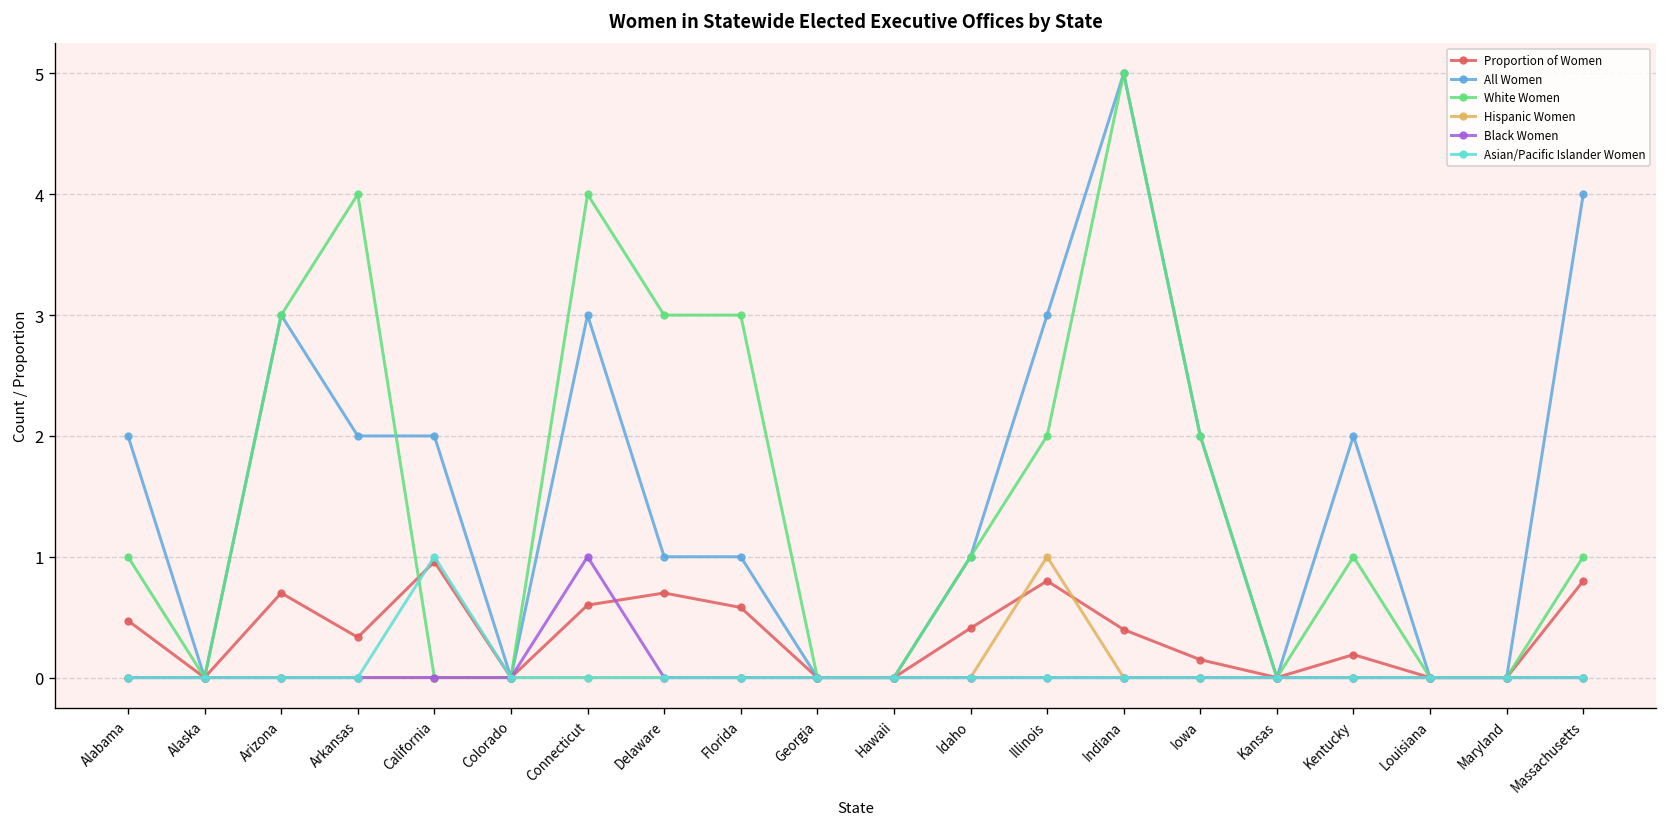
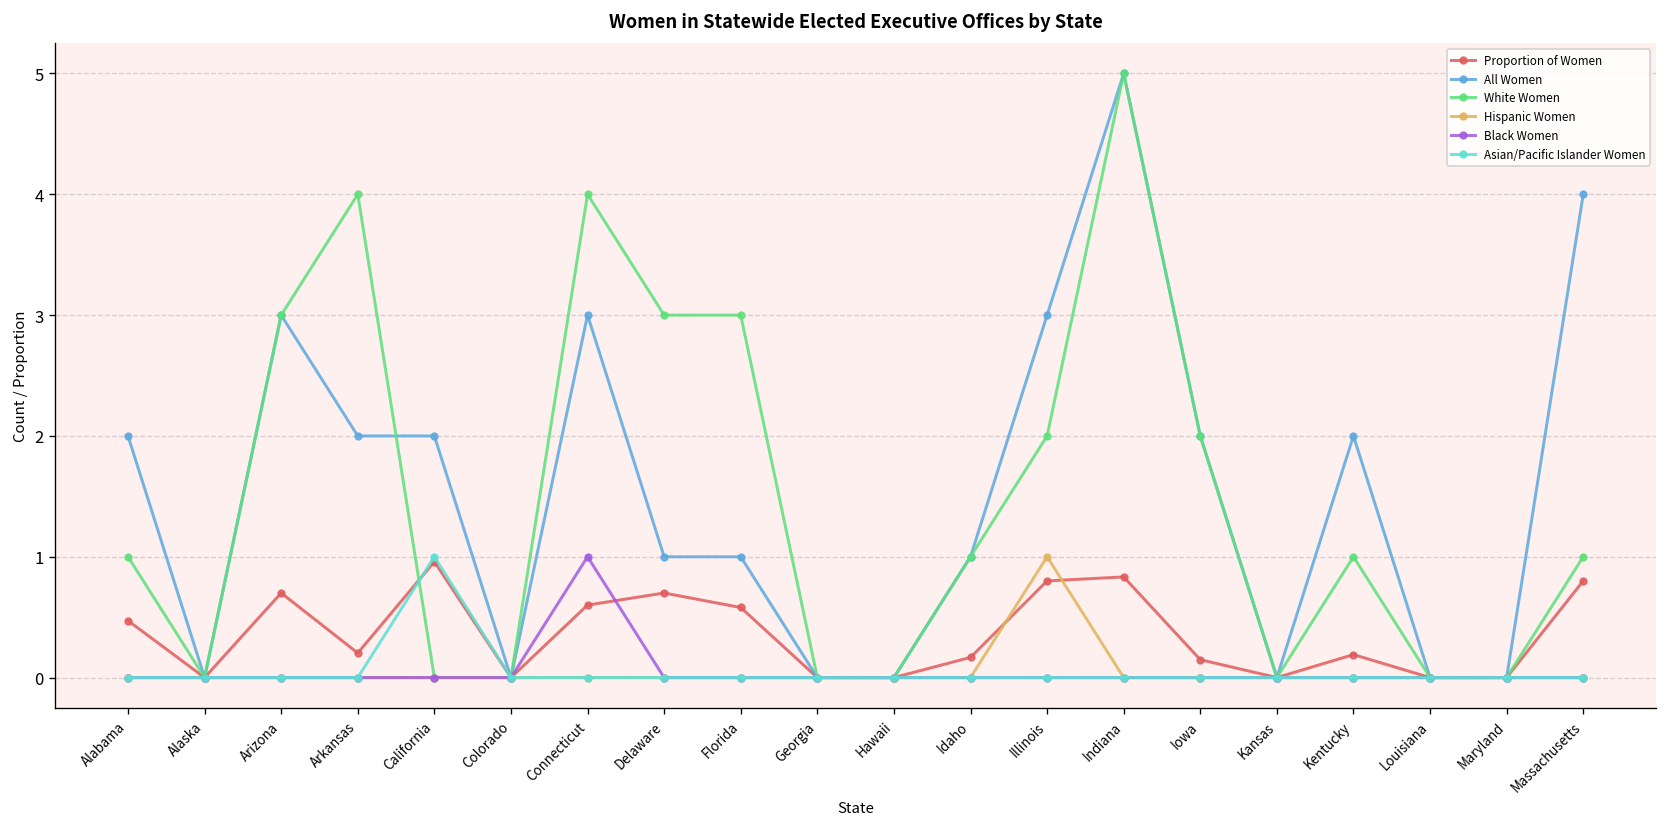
Proportion of Women, Arkansas: 0.33 -> 0.20
Proportion of Women, Idaho: 0.41 -> 0.17
Proportion of Women, Indiana: 0.40 -> 0.83
